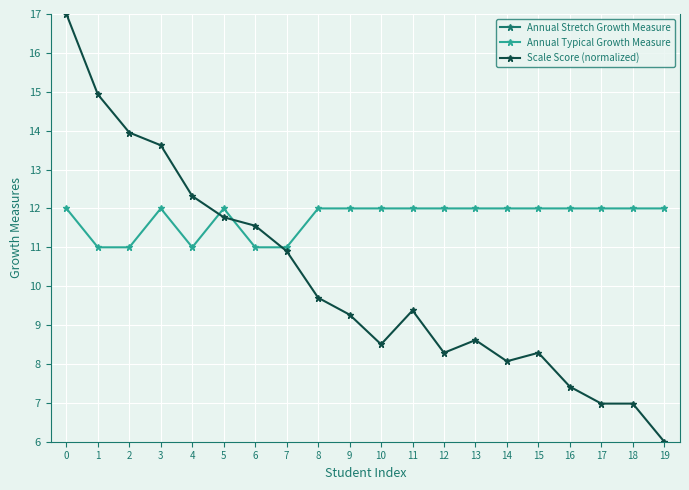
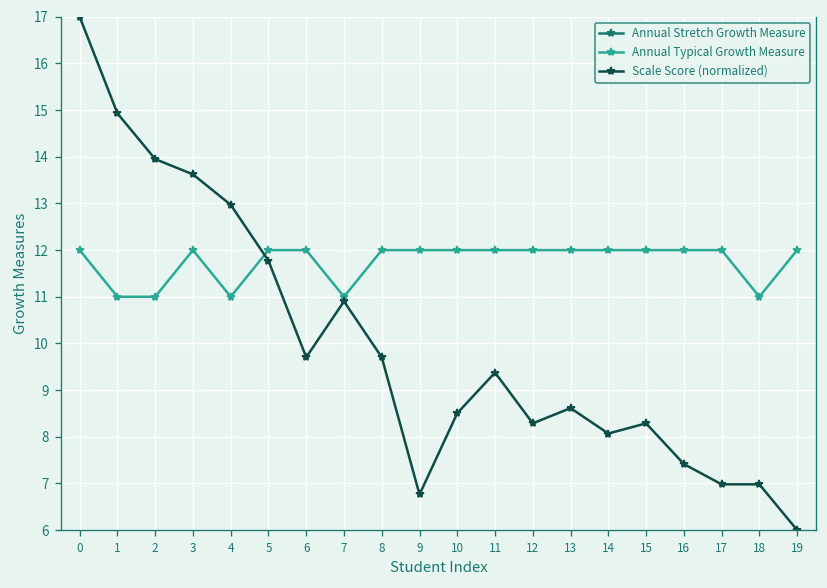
Scale Score (normalized), 4: 12.3 -> 13.0
Annual Typical Growth Measure, 6: 11 -> 12
Scale Score (normalized), 6: 11.6 -> 9.7
Scale Score (normalized), 9: 9.3 -> 6.8
Annual Typical Growth Measure, 18: 12 -> 11
